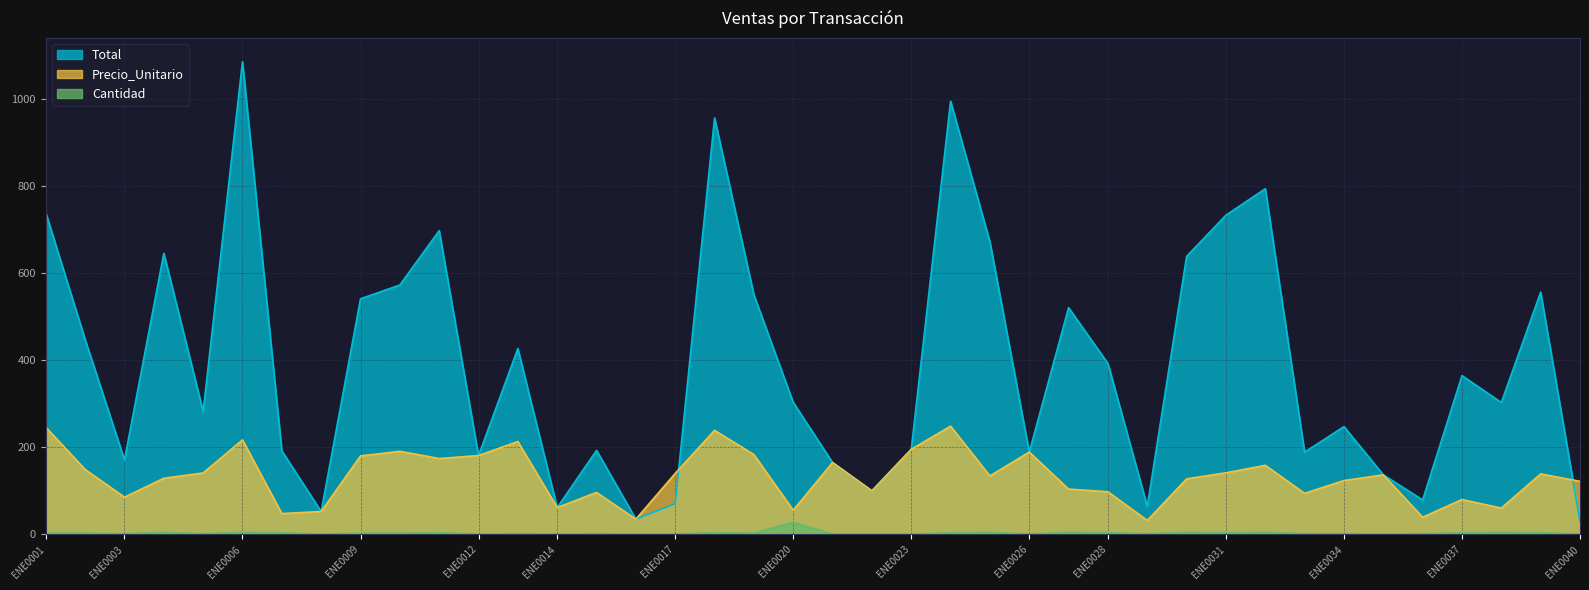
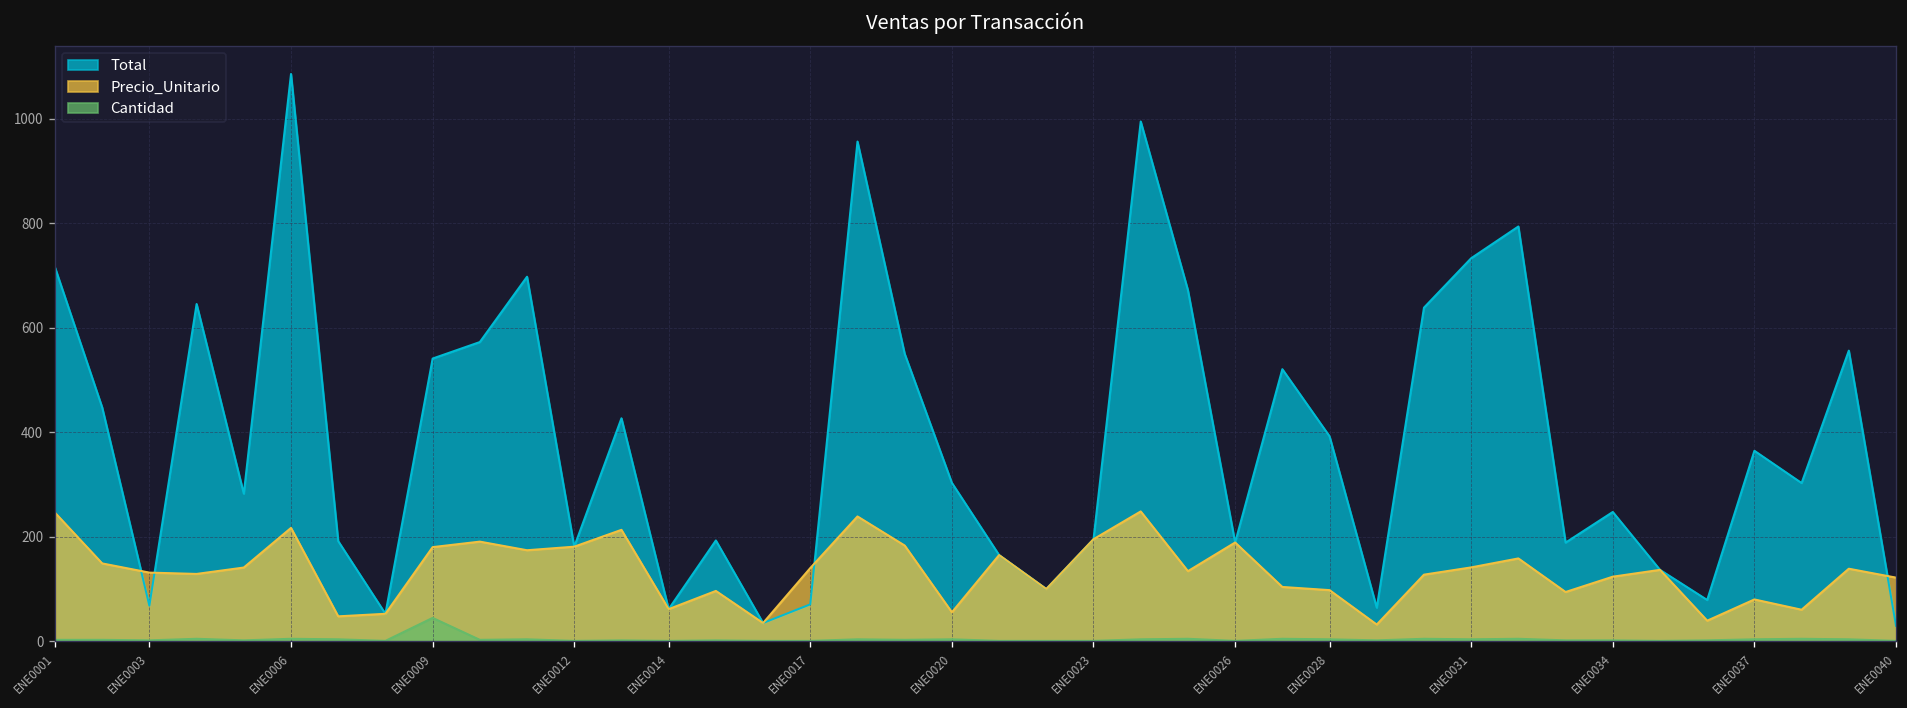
Total, ENE0001: 740 -> 720
Total, ENE0003: 170 -> 70
Precio_Unitario, ENE0003: 90 -> 130
Cantidad, ENE0009: 0 -> 50
Cantidad, ENE0020: 30 -> 0
